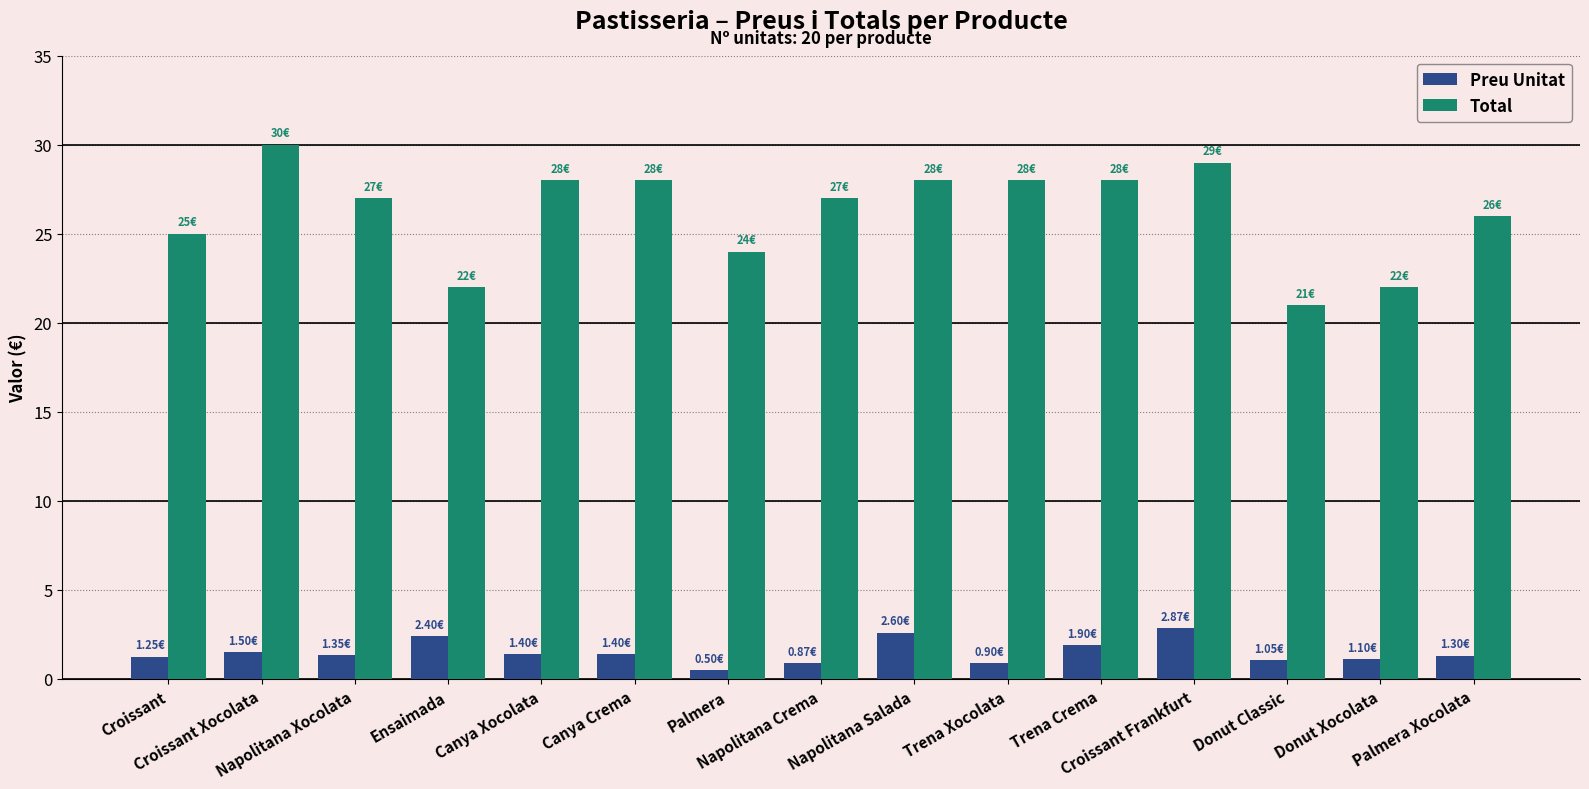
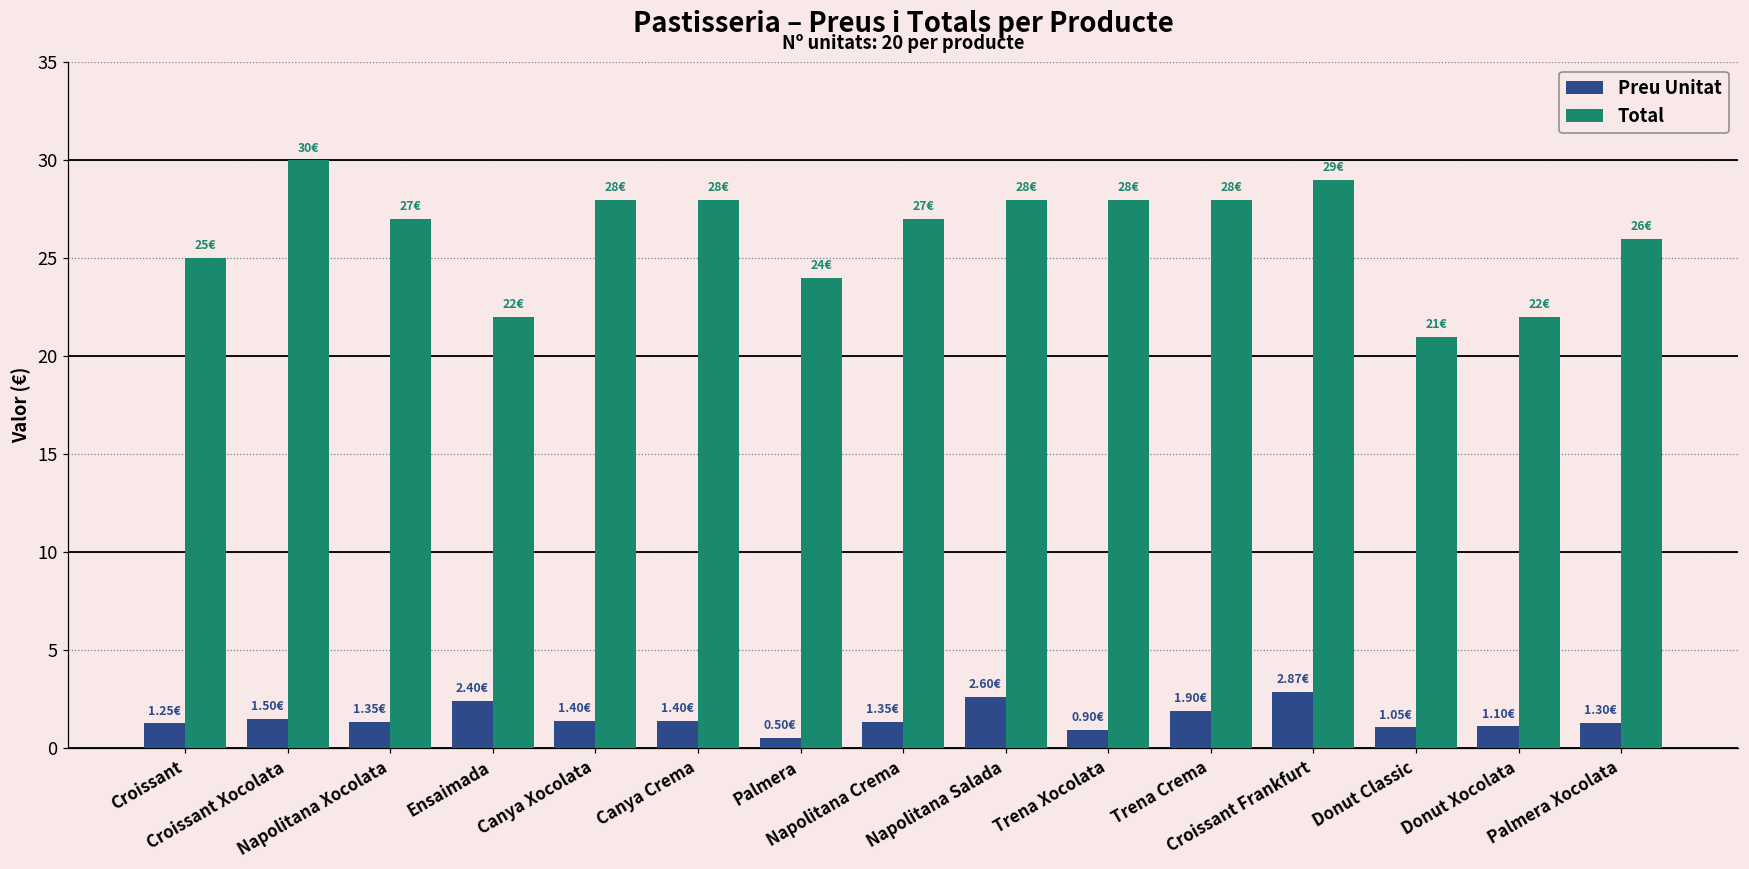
Preu Unitat, Napolitana Crema: 0.87€ -> 1.35€
